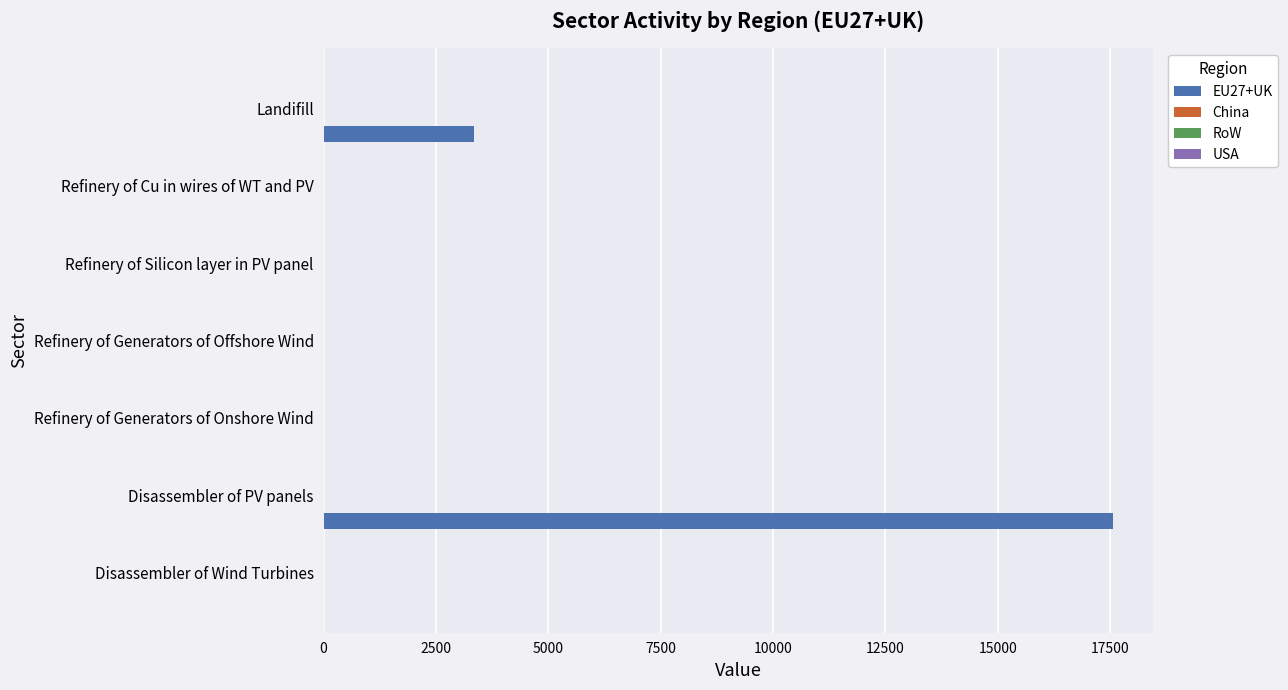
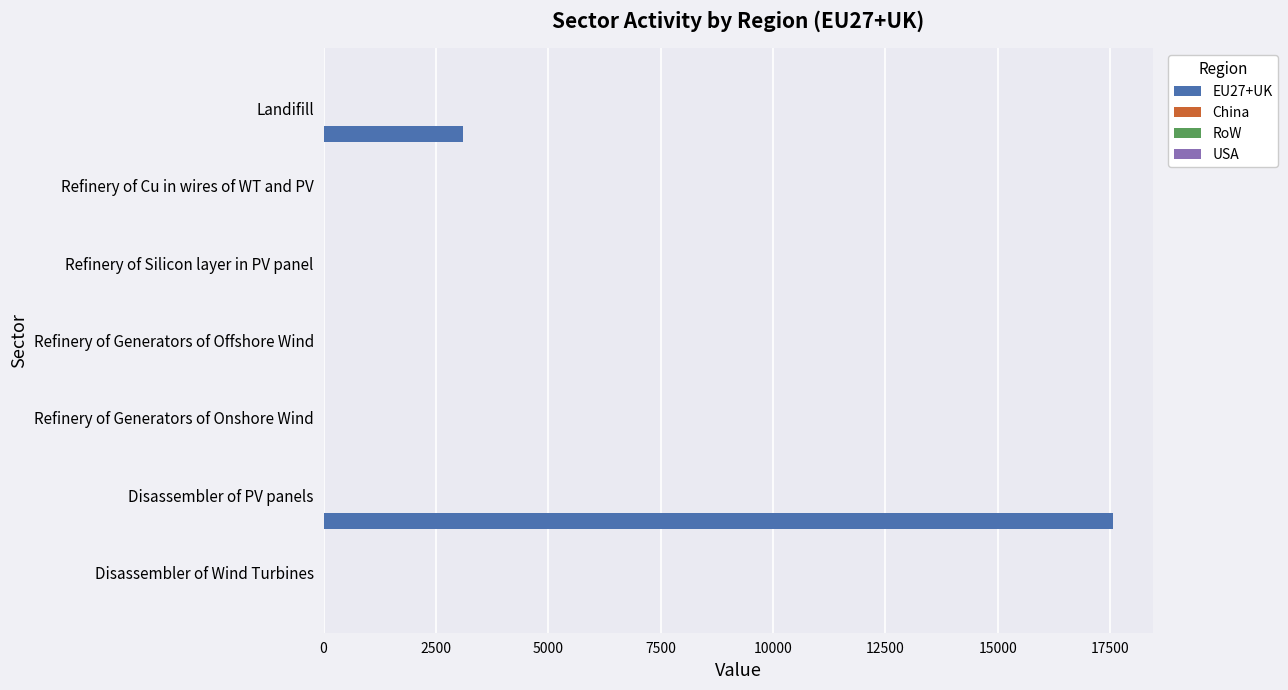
EU27+UK, Landifill: 3300 -> 3100
